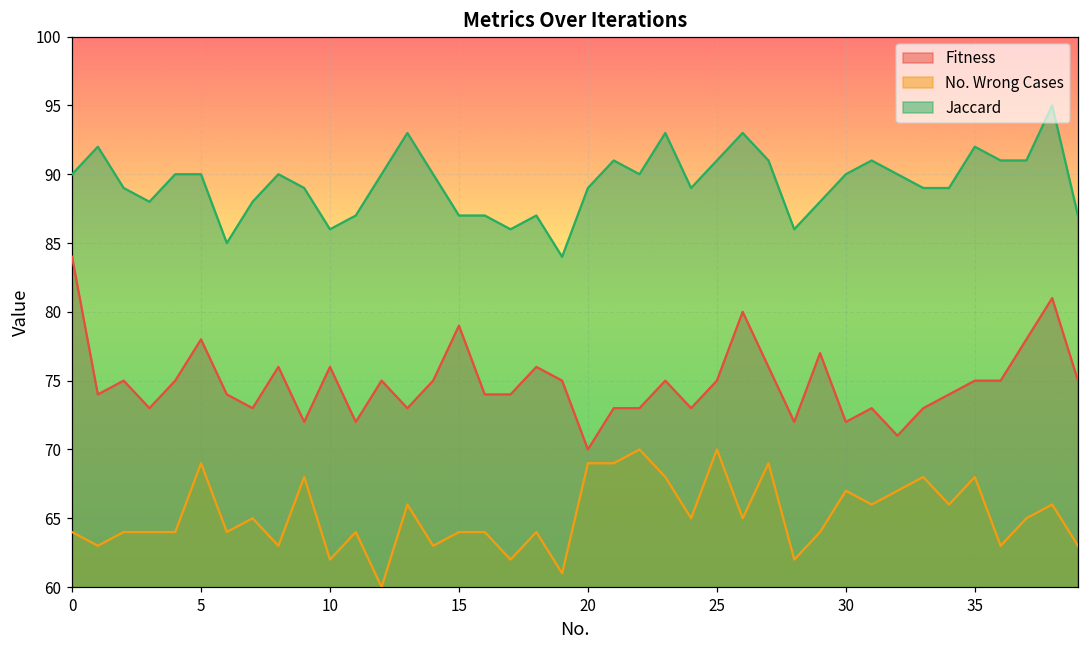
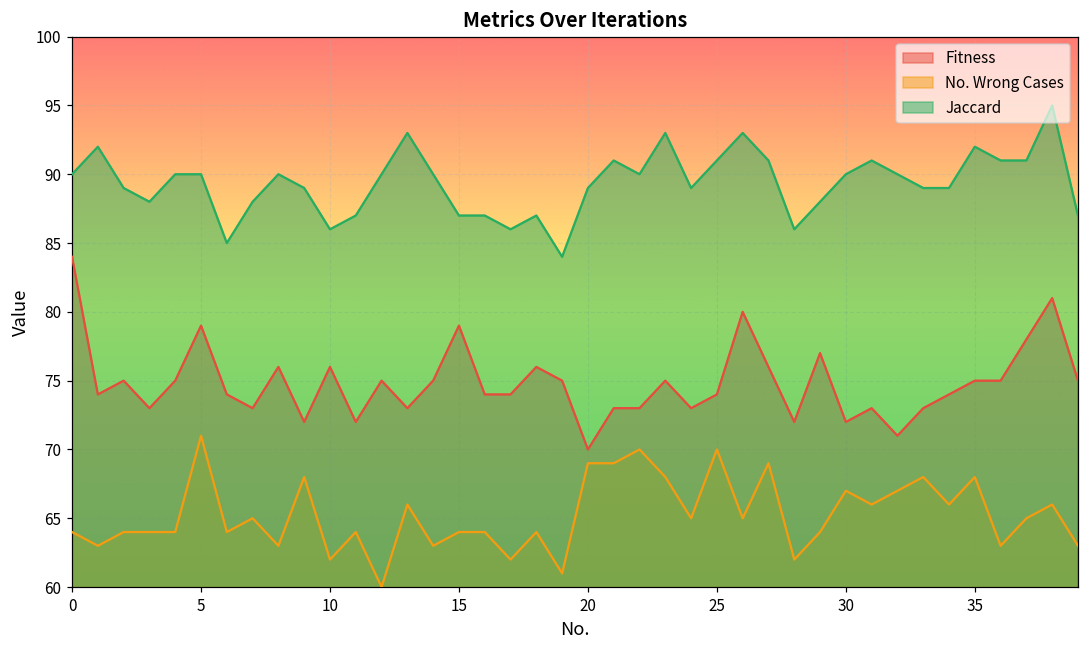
Fitness, 5: 78 -> 79
No. Wrong Cases, 5: 69 -> 71
Fitness, 25: 75 -> 74
